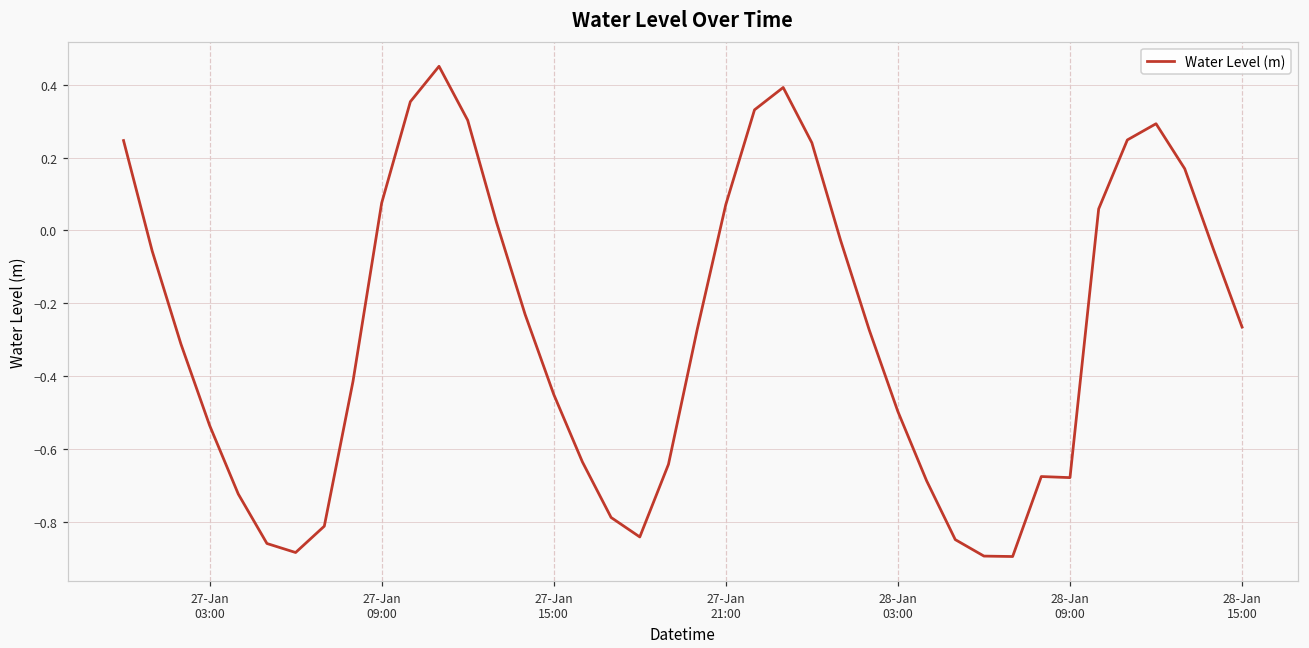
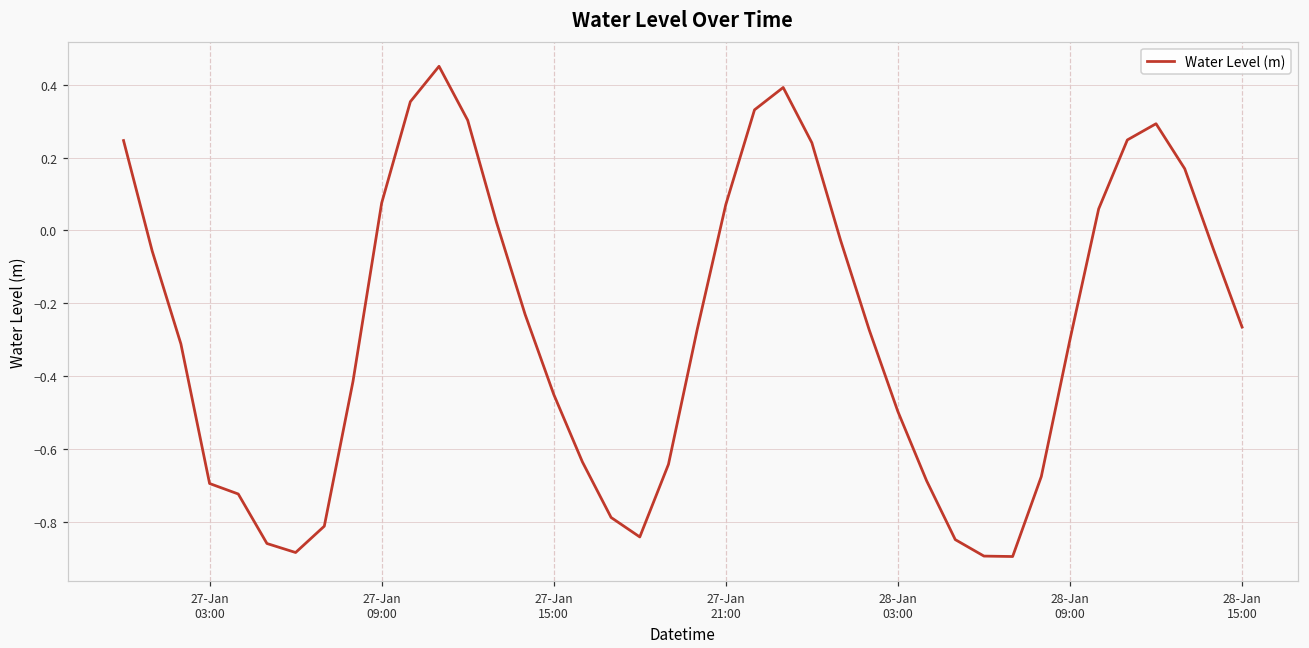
27-Jan 03:00: -0.53 -> -0.69
28-Jan 09:00: -0.68 -> -0.30
